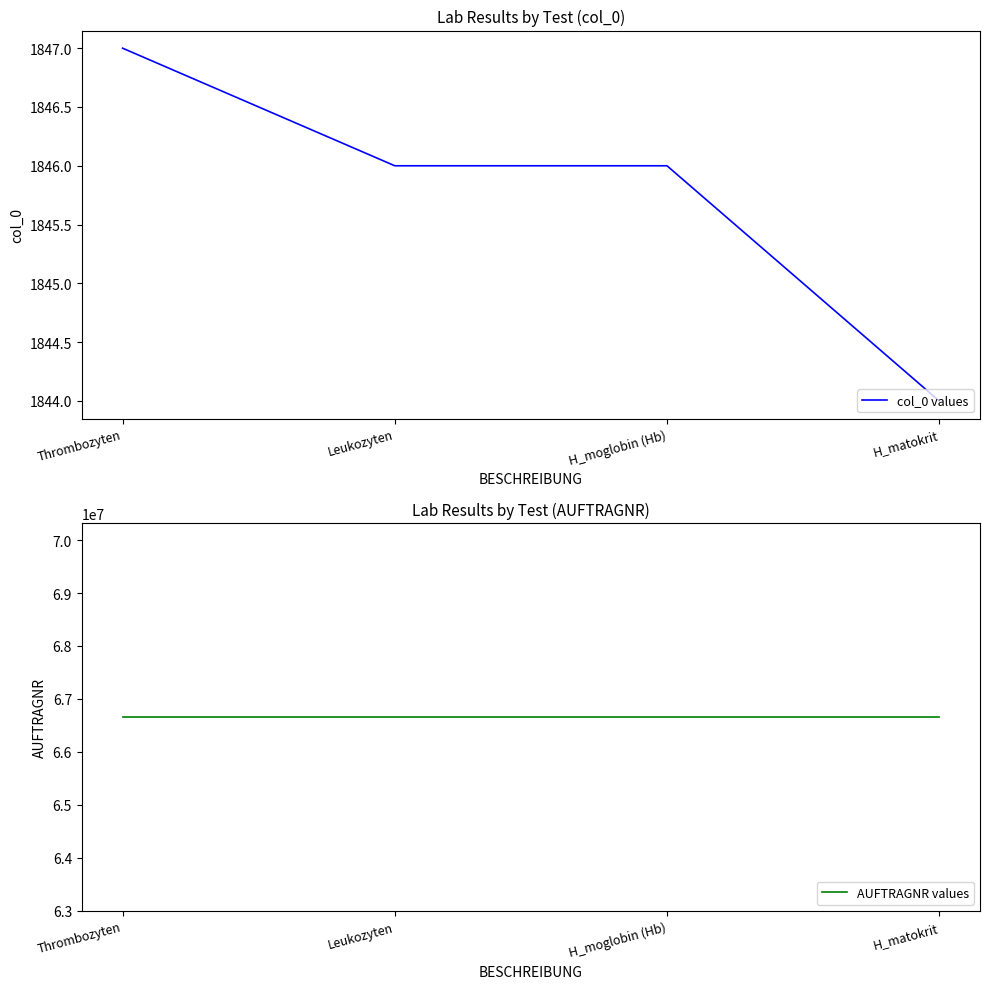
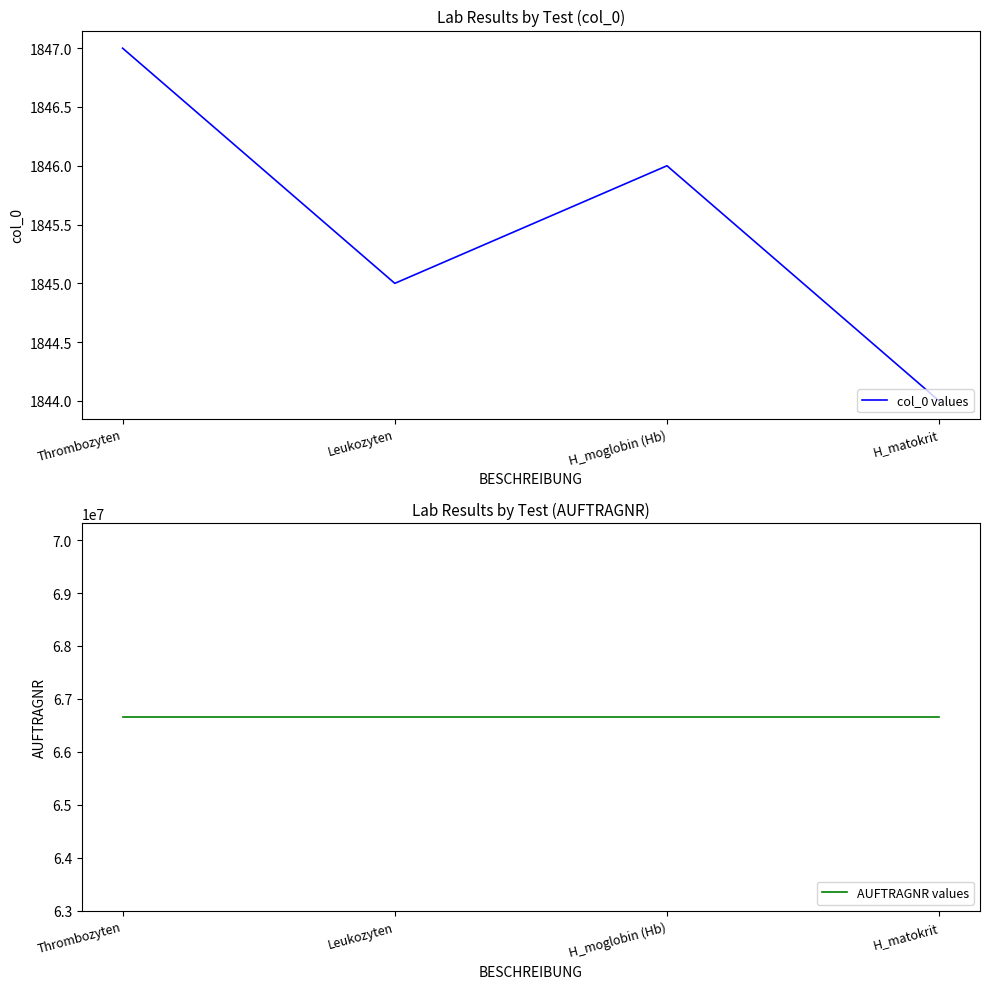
Lab Results by Test (col_0), Leukozyten: 1846 -> 1845
